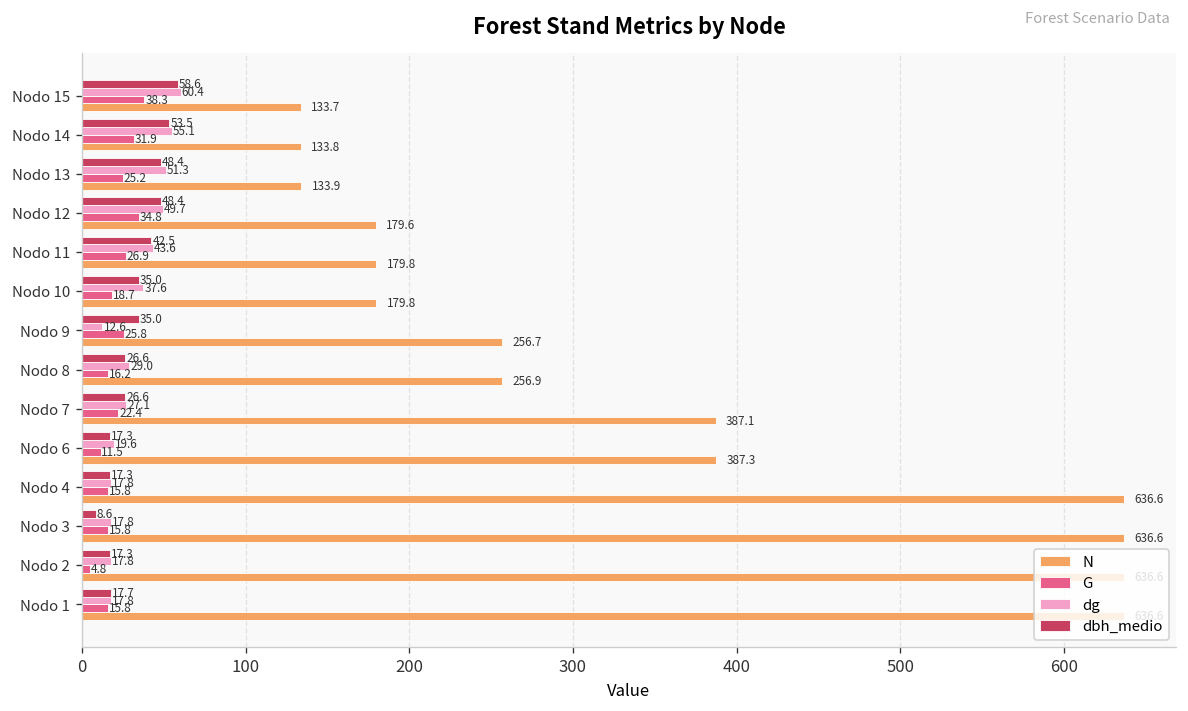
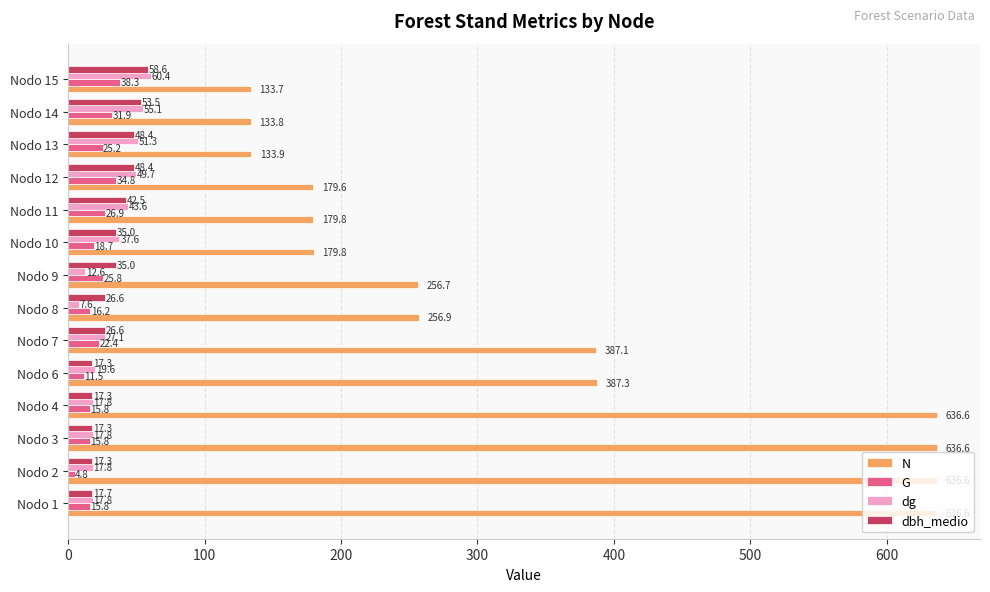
dg, Nodo 8: 29.0 -> 7.6
dbh_medio, Nodo 3: 8.6 -> 17.3
